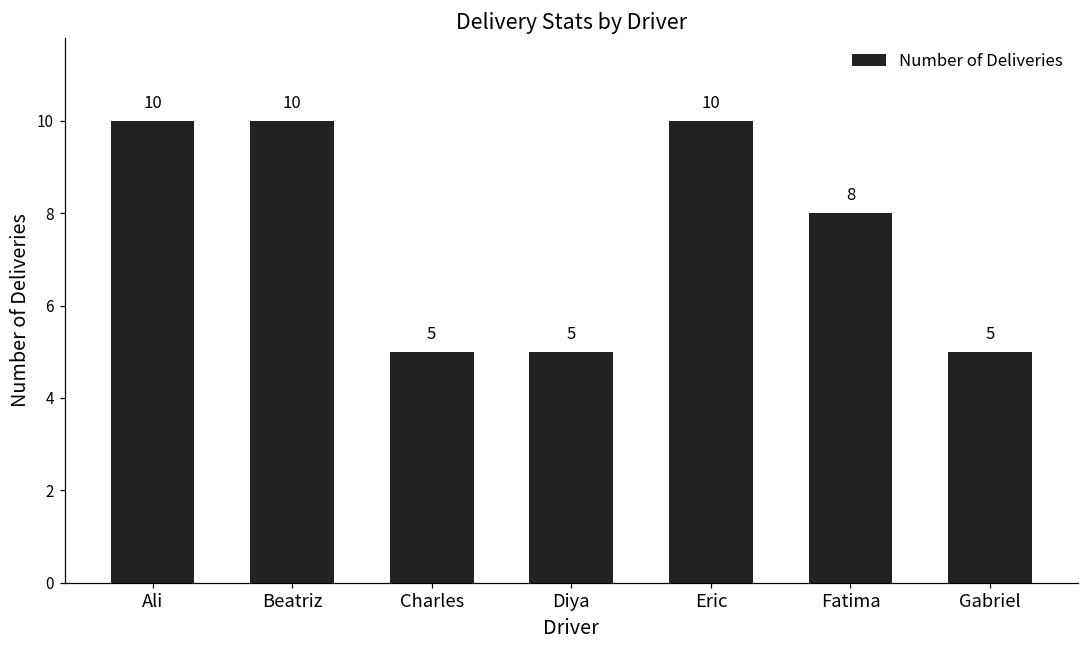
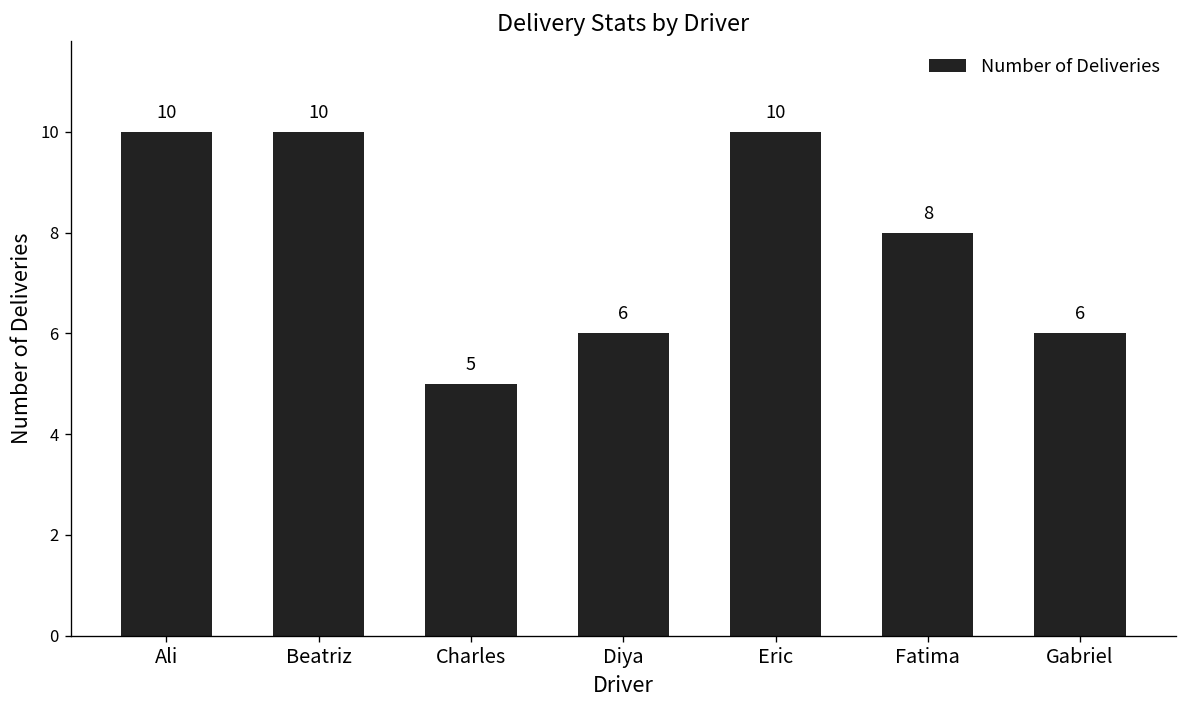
Diya: 5 -> 6
Gabriel: 5 -> 6
